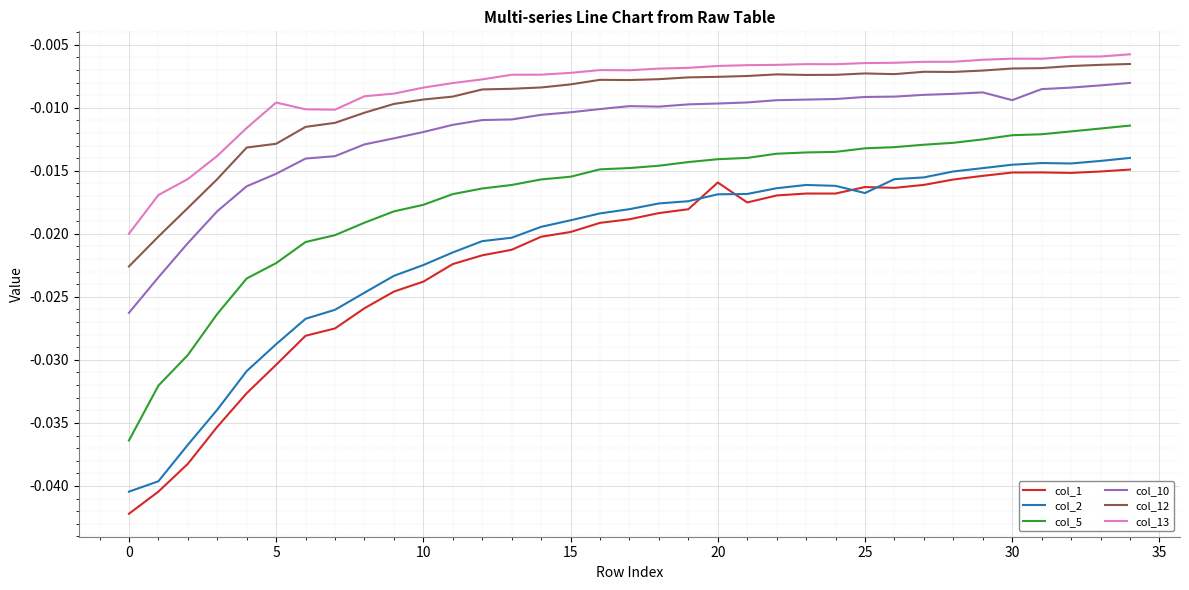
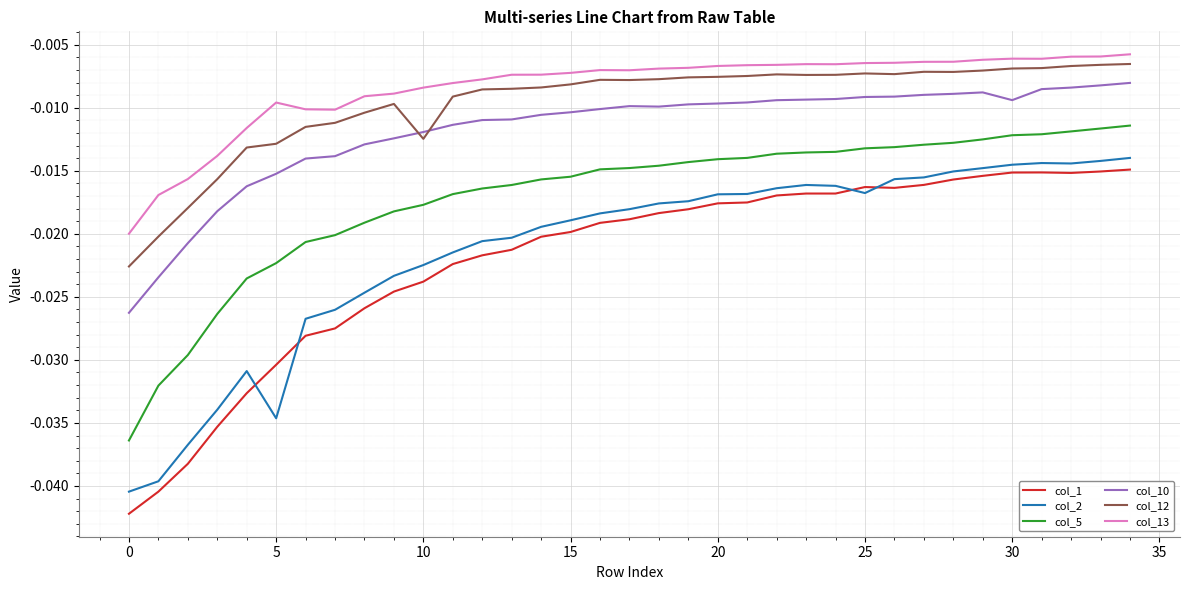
col_2, 5: -0.0288 -> -0.0346
col_12, 10: -0.0093 -> -0.0125
col_1, 20: -0.0159 -> -0.0176
